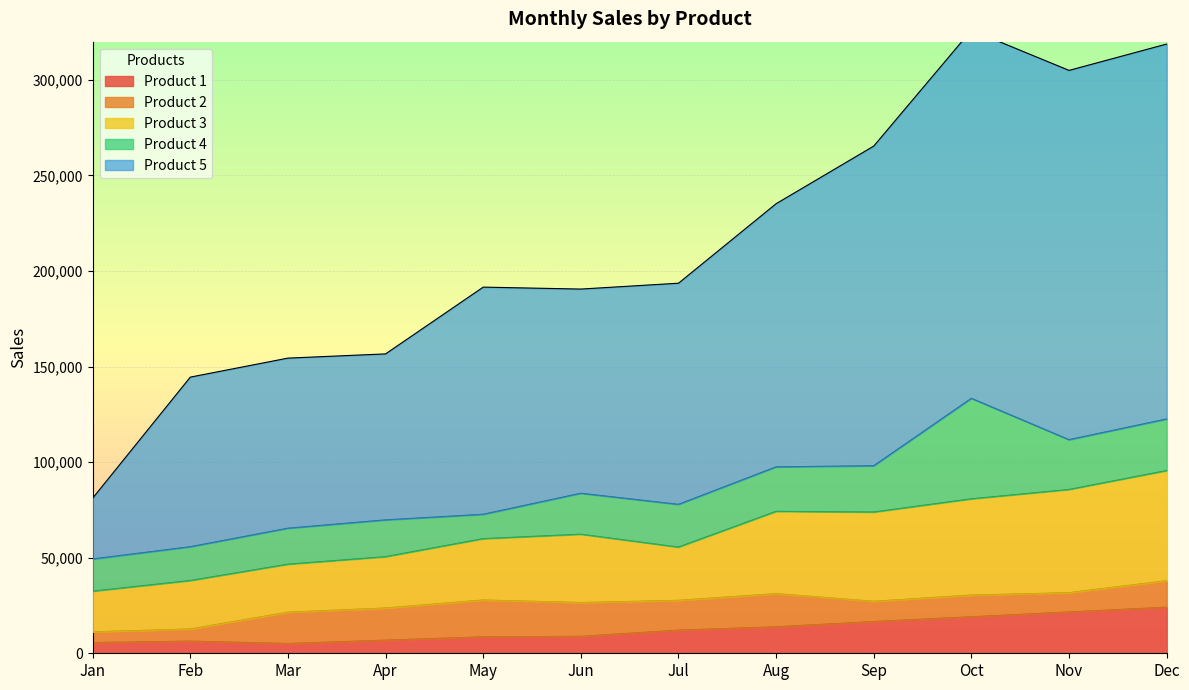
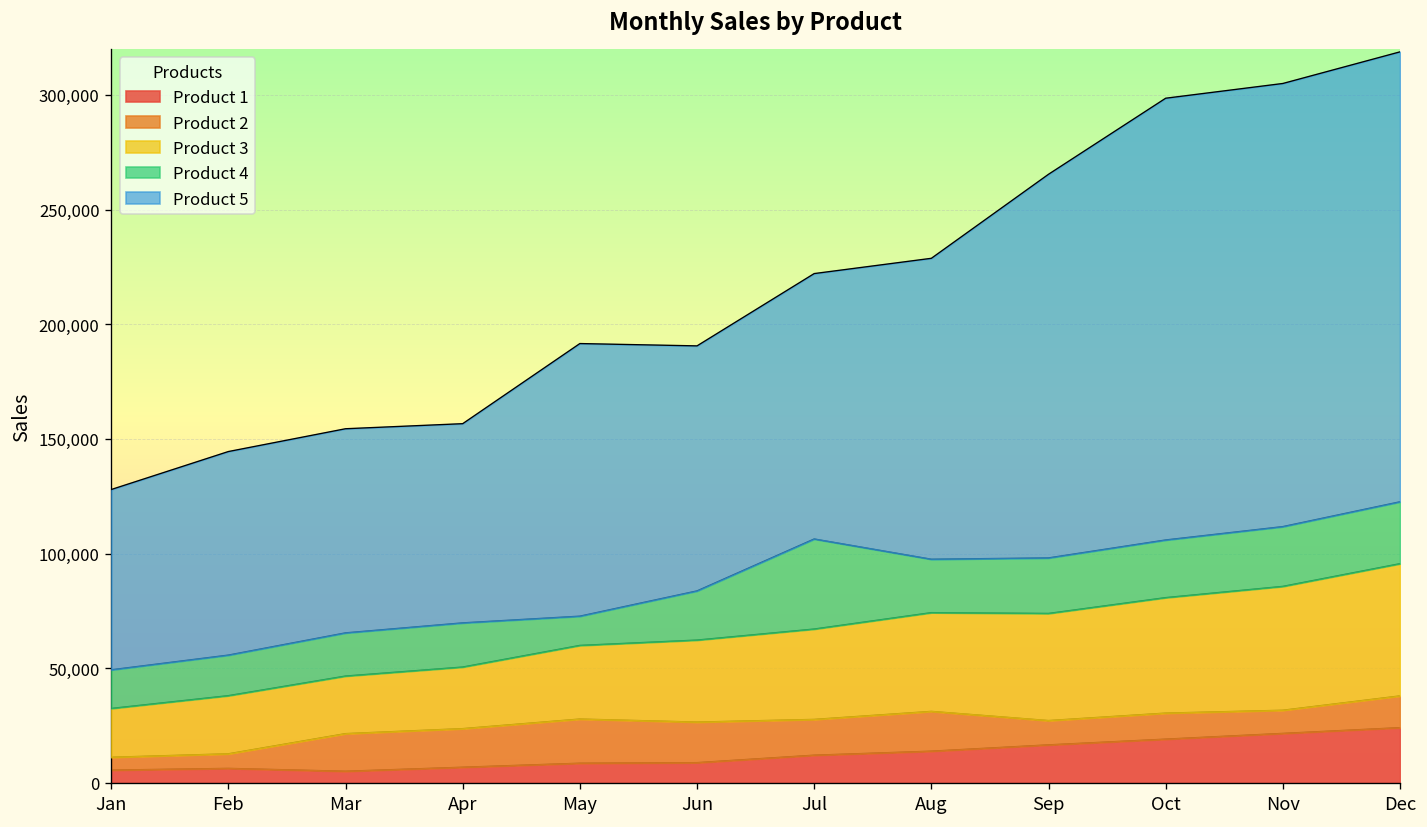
Product 5, Jan: 32,000 -> 79,000
Product 3, Jul: 28,000 -> 39,000
Product 4, Jul: 22,000 -> 39,000
Product 5, Aug: 138,000 -> 131,000
Product 4, Oct: 53,000 -> 25,000
